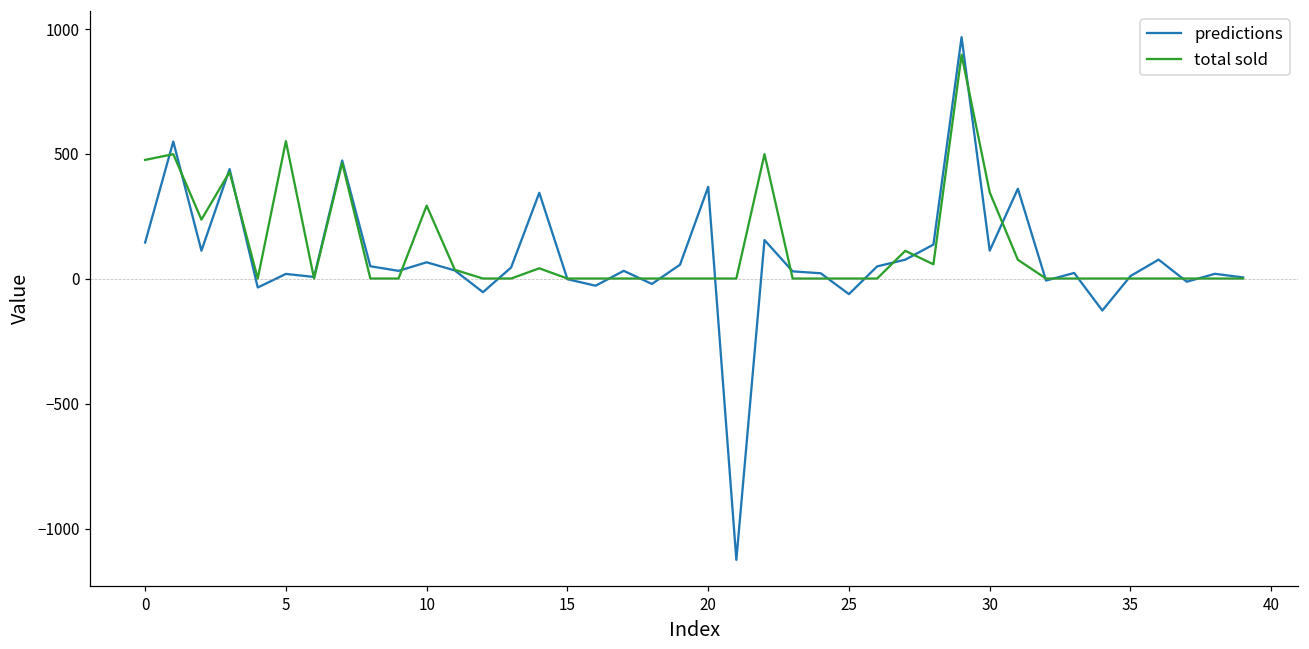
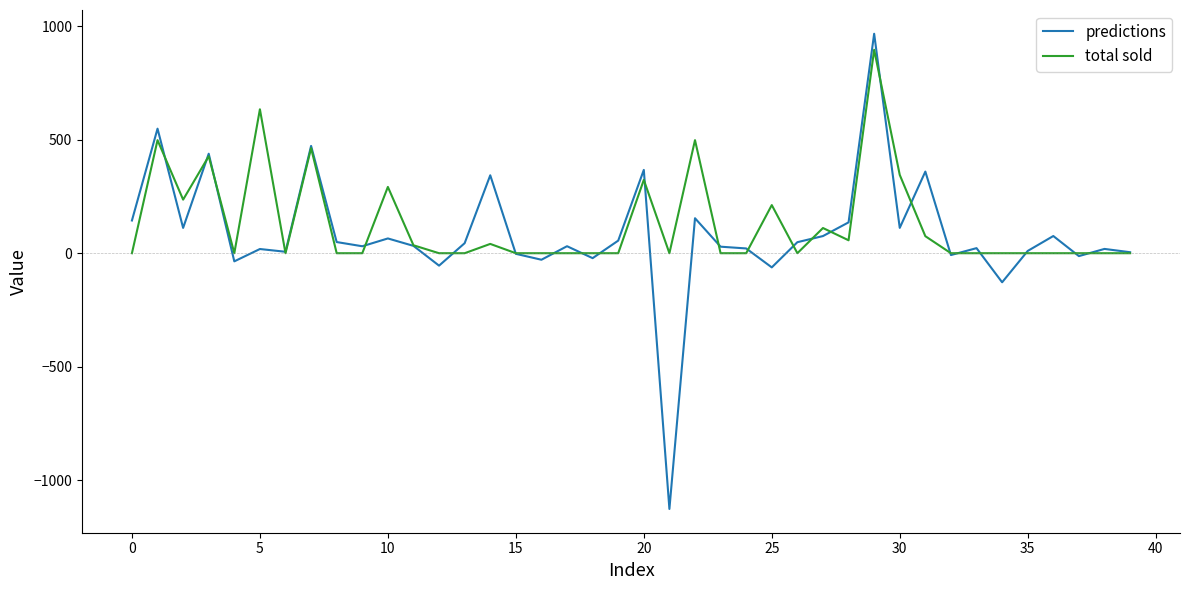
total sold, 0: 480 -> 0
total sold, 5: 550 -> 640
total sold, 20: 0 -> 320
total sold, 25: 0 -> 210
